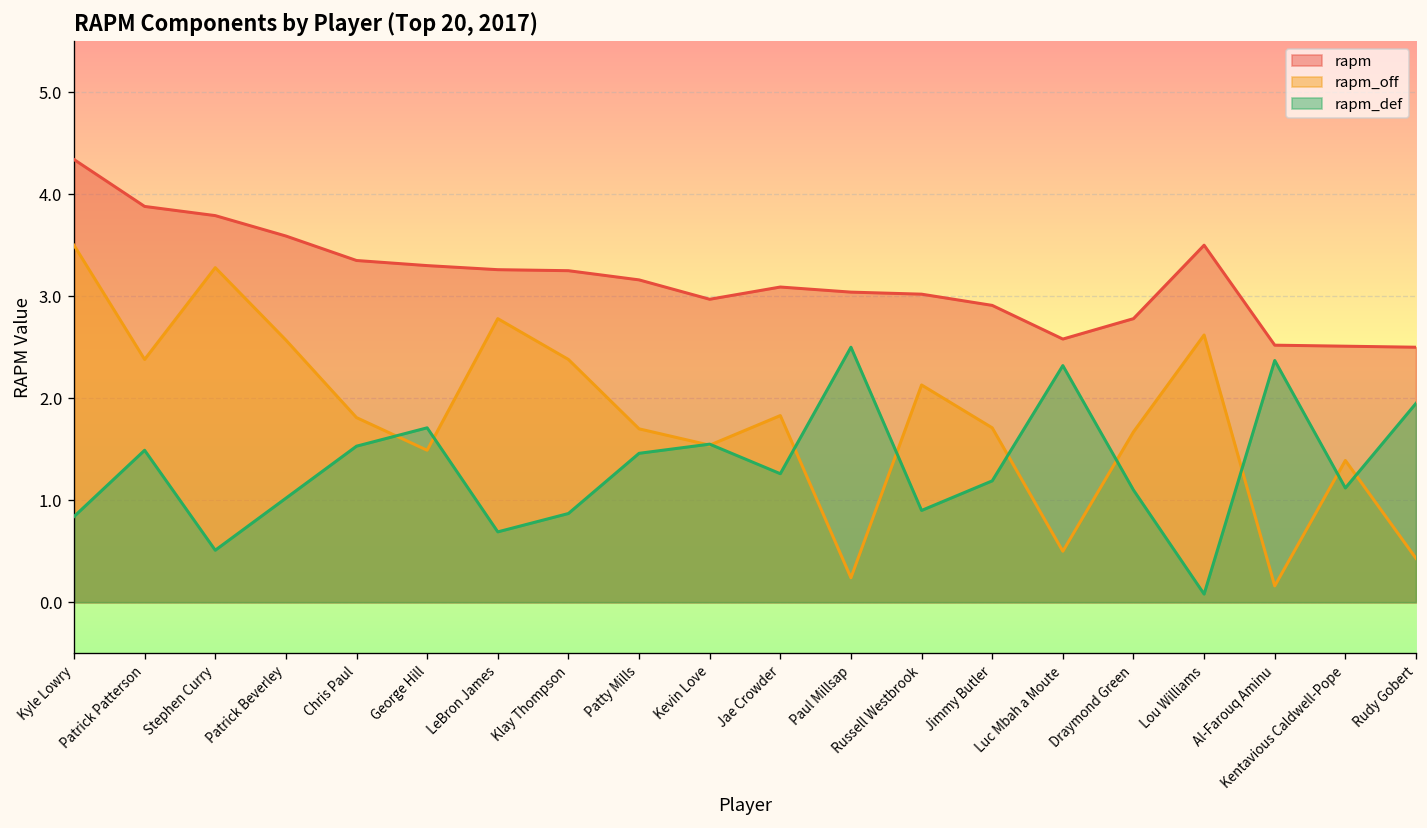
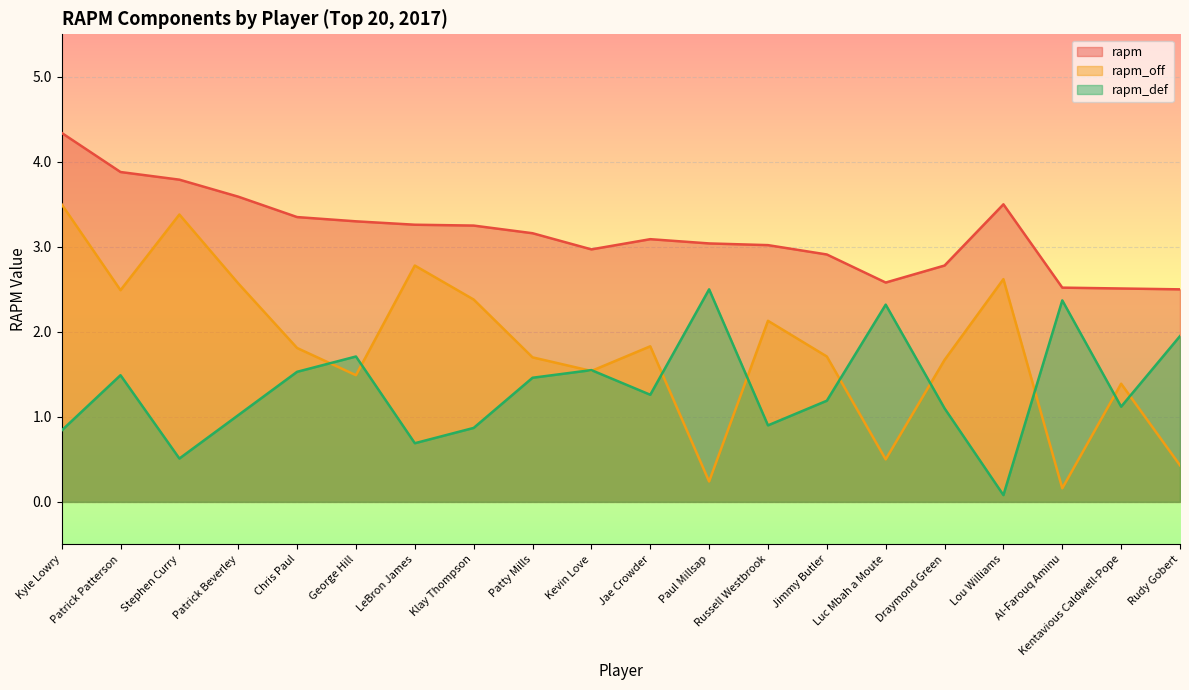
rapm_off, Patrick Patterson: 2.4 -> 2.5
rapm_off, Stephen Curry: 3.3 -> 3.4
